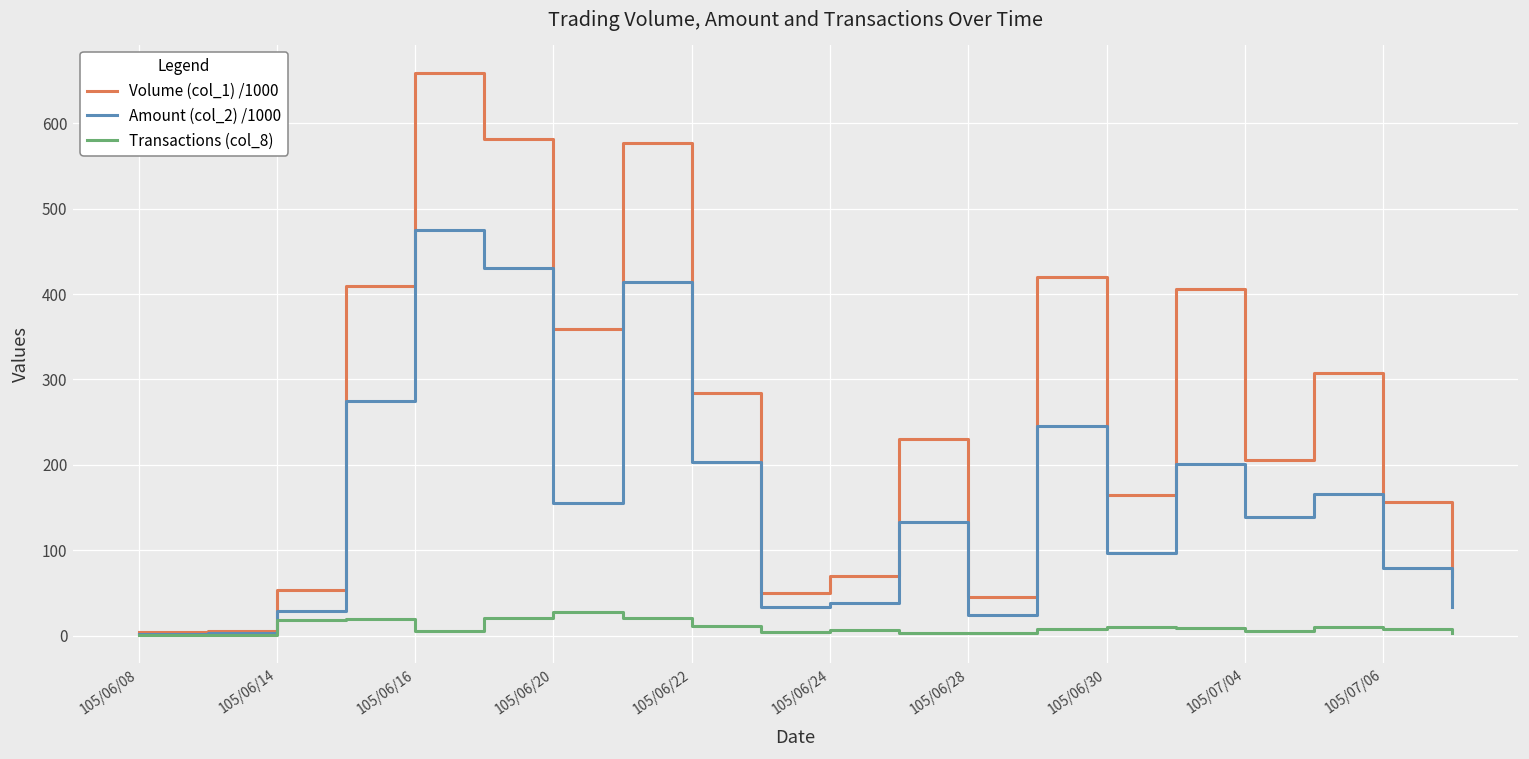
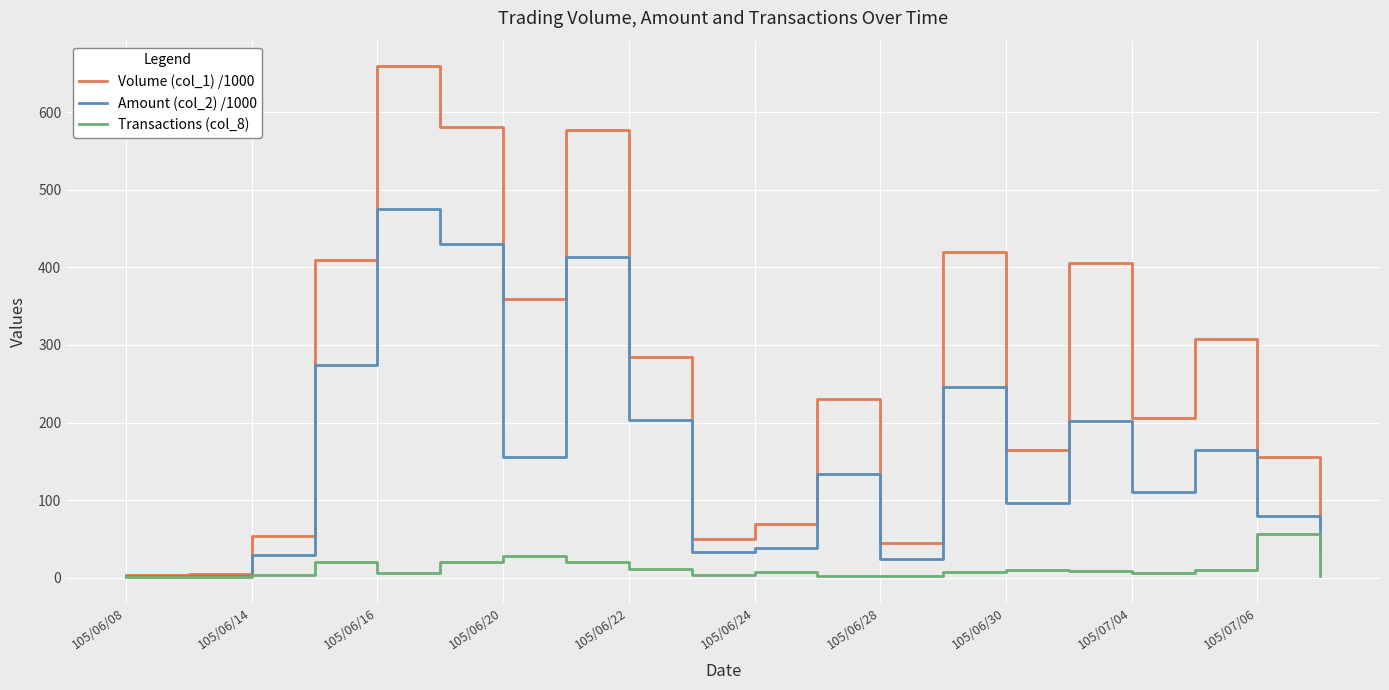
Transactions (col_8), 105/06/14: 20 -> 0
Amount (col_2) /1000, 105/07/04: 140 -> 110
Transactions (col_8), 105/07/06: 10 -> 60
